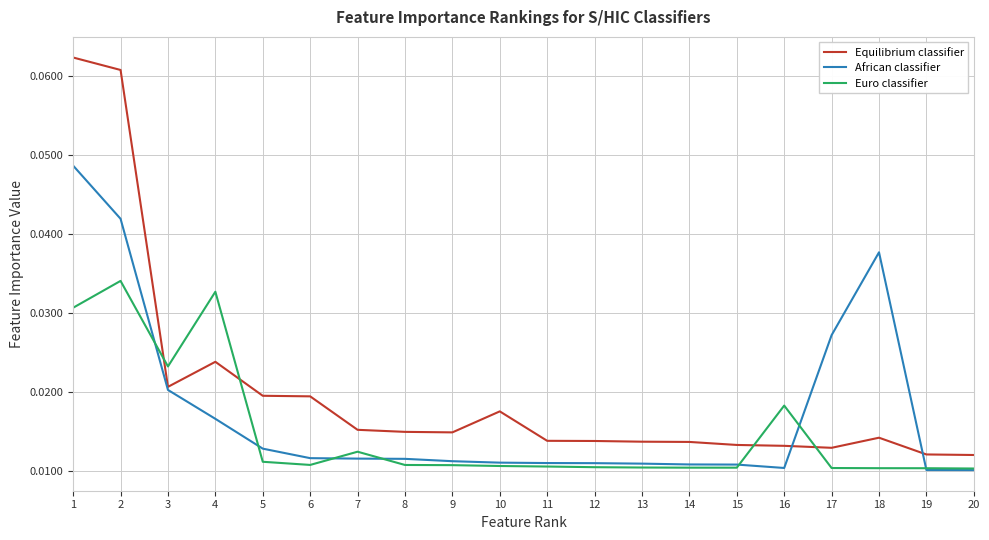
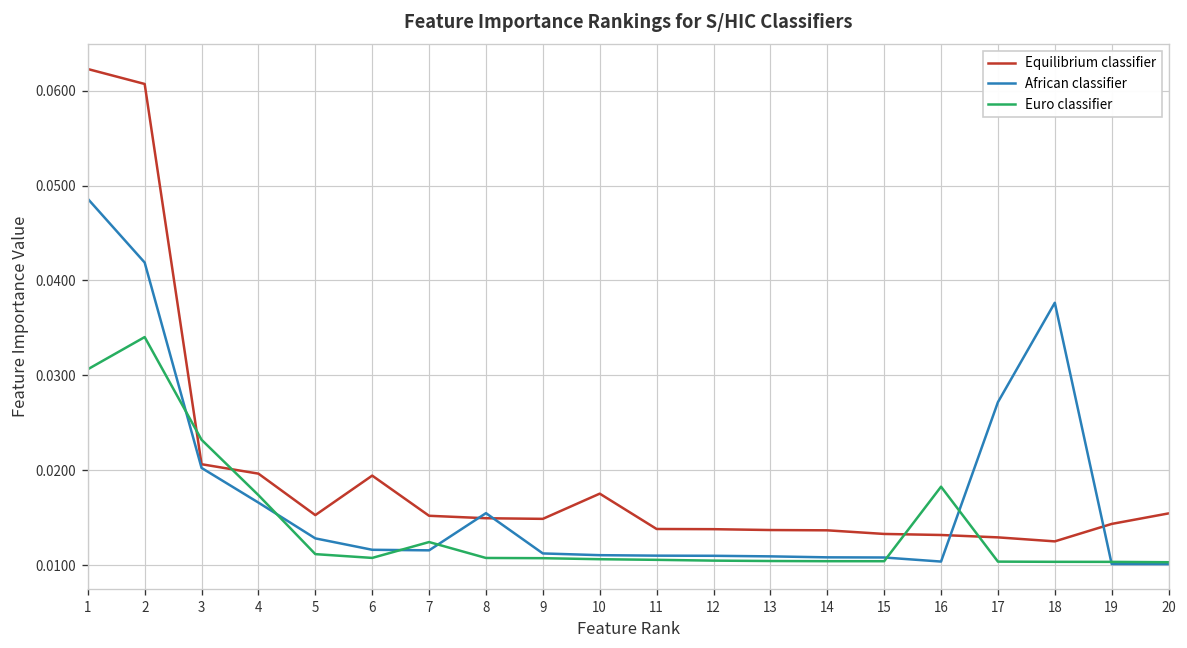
Equilibrium classifier, 4: 0.024 -> 0.020
Euro classifier, 4: 0.033 -> 0.017
Equilibrium classifier, 5: 0.020 -> 0.015
African classifier, 8: 0.012 -> 0.015
Equilibrium classifier, 18: 0.014 -> 0.013
Equilibrium classifier, 19: 0.012 -> 0.014
Equilibrium classifier, 20: 0.012 -> 0.015
